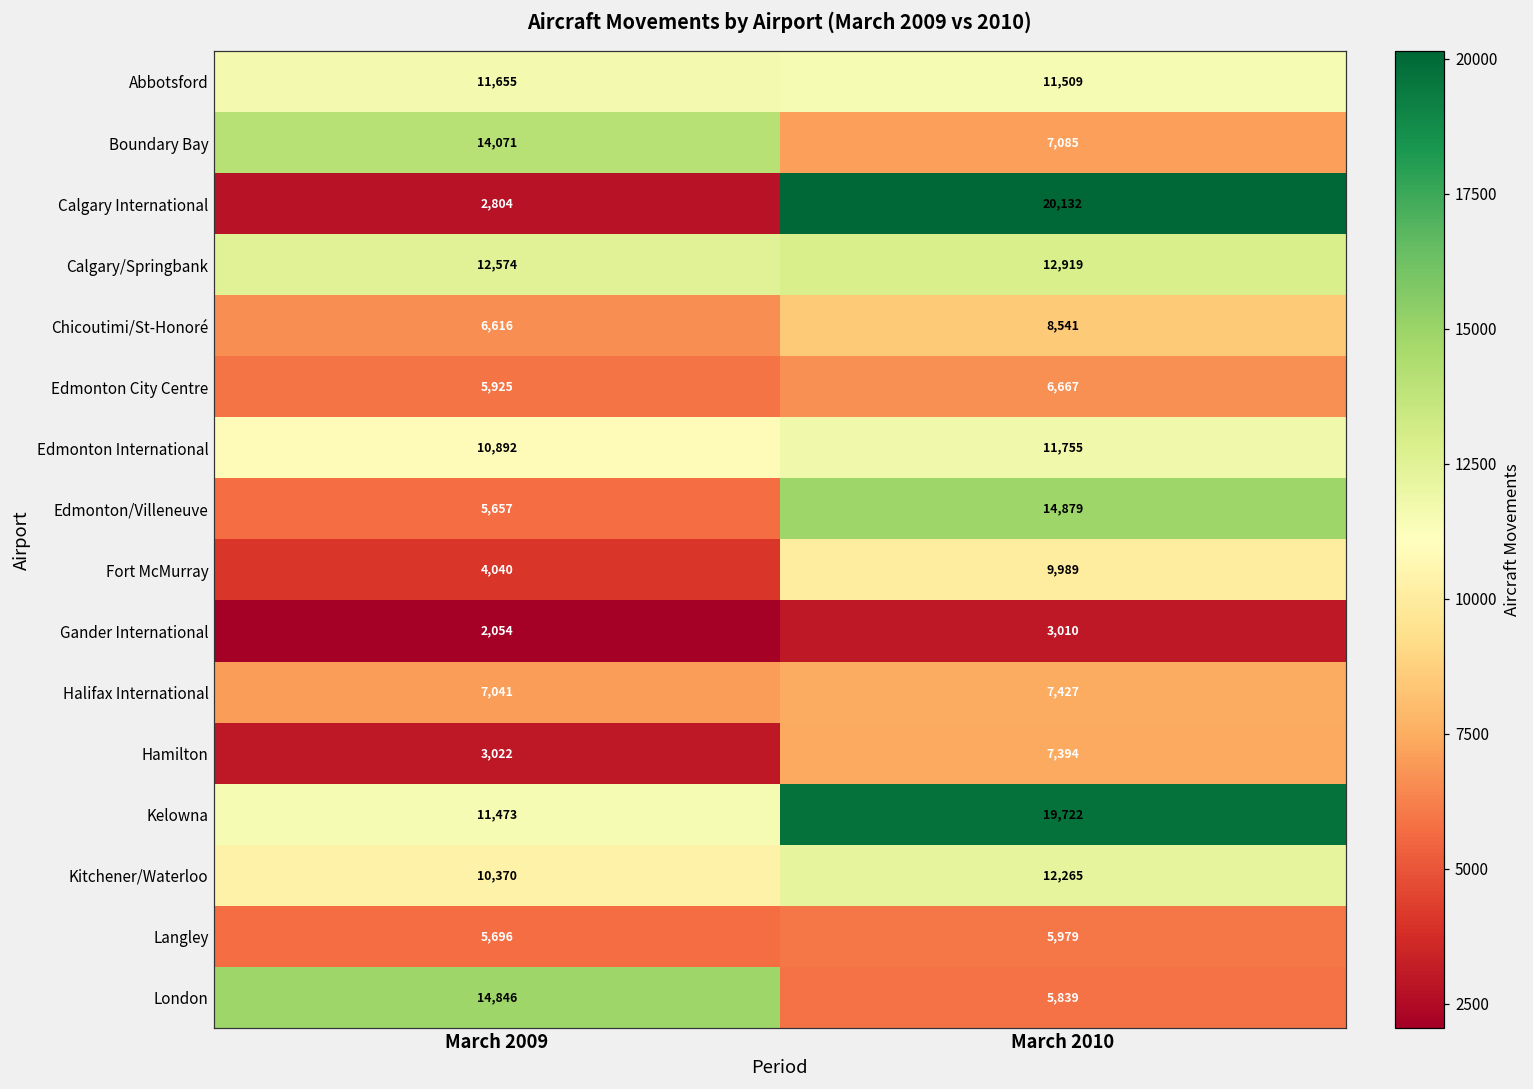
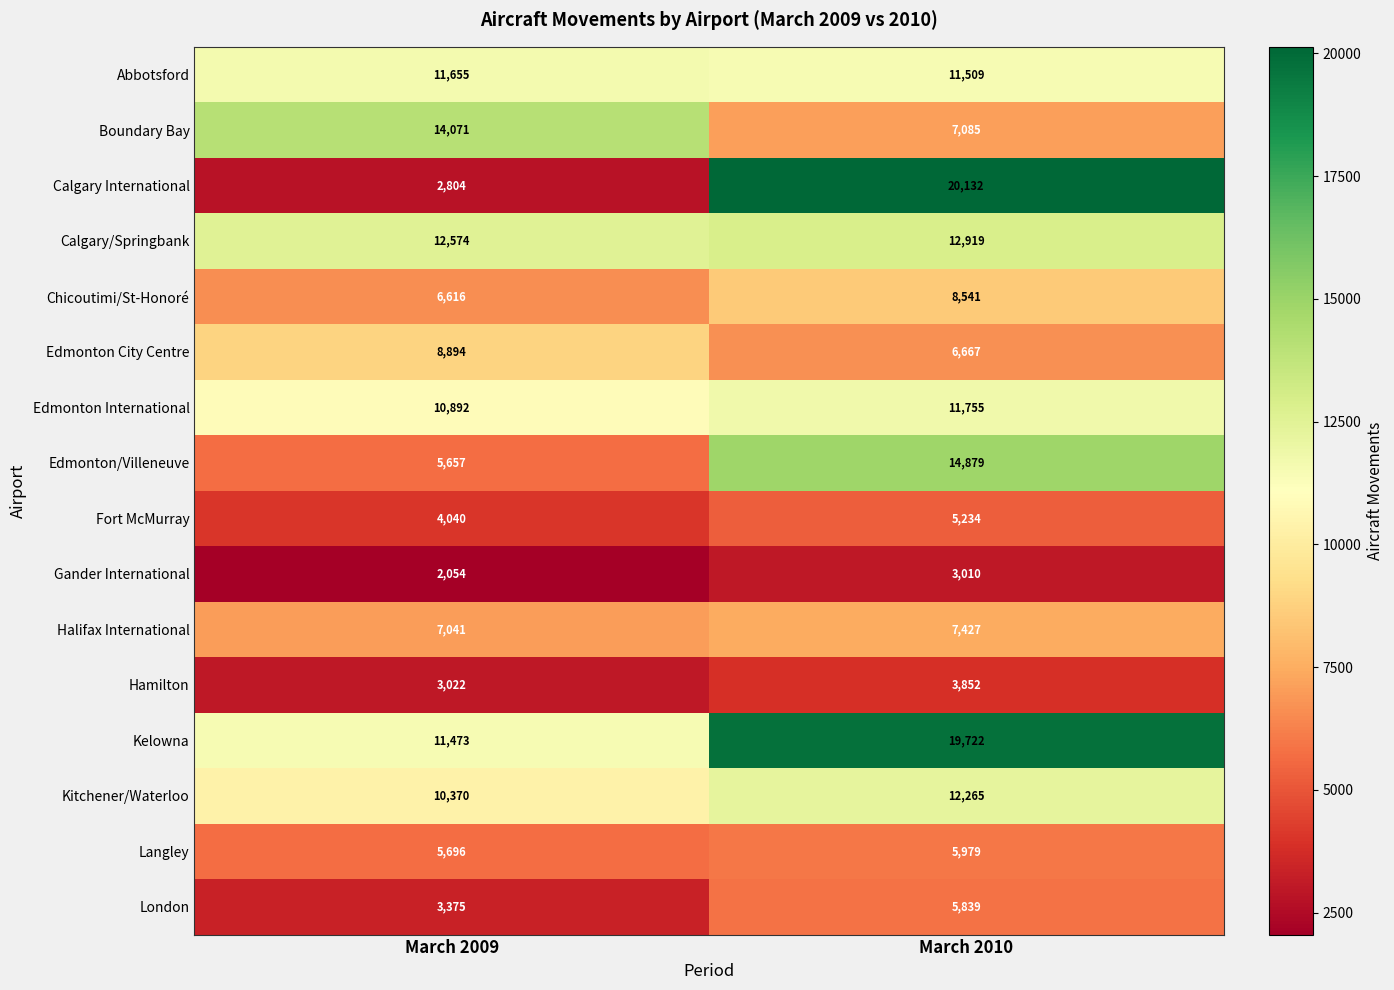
Edmonton City Centre, March 2009: 5,925 -> 8,894
Fort McMurray, March 2010: 9,989 -> 5,234
Hamilton, March 2010: 7,394 -> 3,852
London, March 2009: 14,846 -> 3,375
